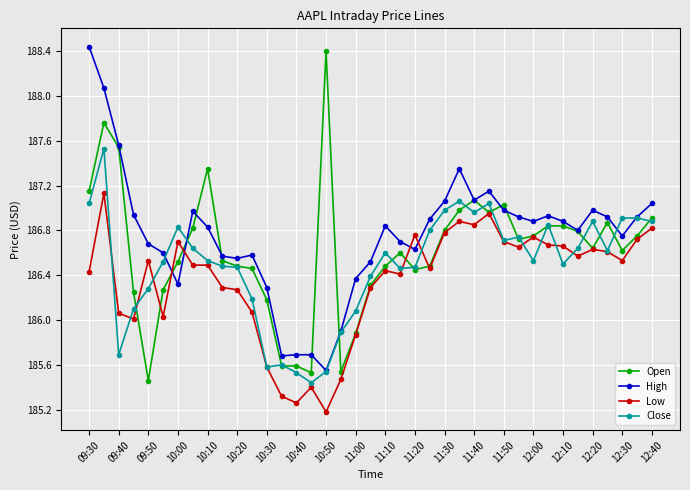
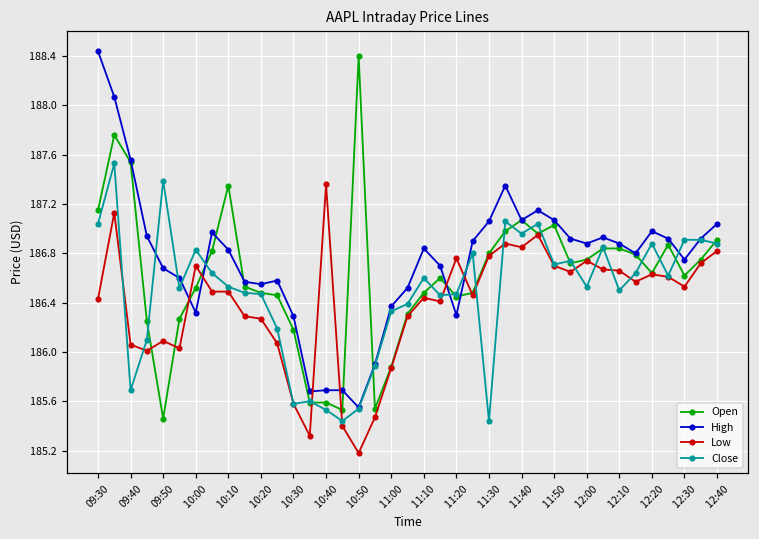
Low, 09:50: 186.53 -> 186.09
Close, 09:50: 186.28 -> 187.39
Low, 10:40: 185.26 -> 187.36
Close, 11:00: 186.08 -> 186.33
High, 11:20: 186.63 -> 186.30
Close, 11:30: 186.98 -> 185.44
High, 11:50: 186.98 -> 187.07
